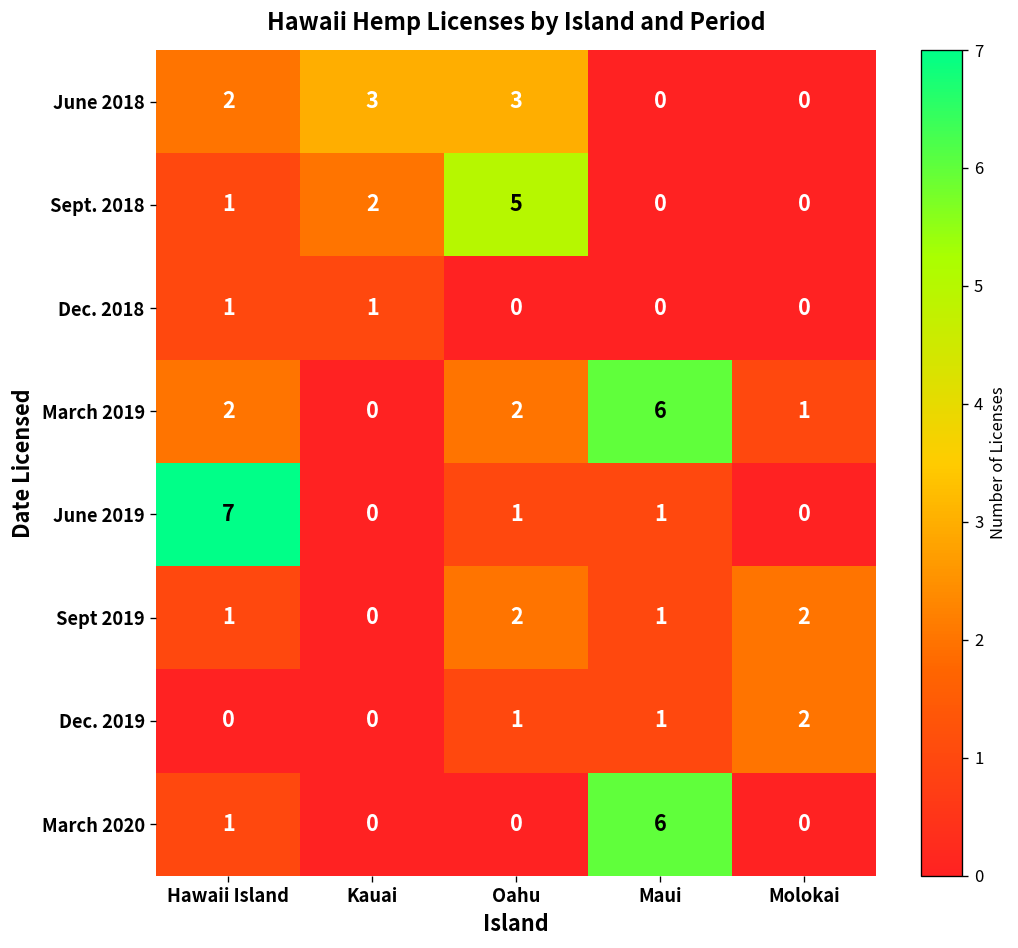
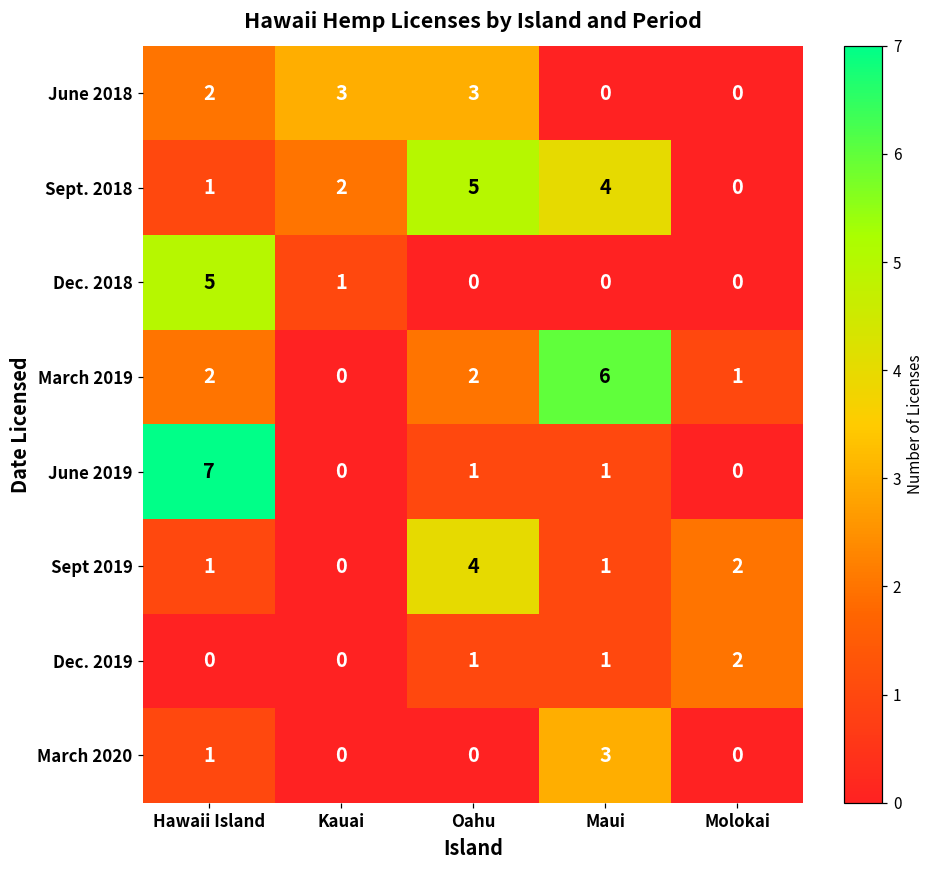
Sept. 2018, Maui: 0 -> 4
Dec. 2018, Hawaii Island: 1 -> 5
Sept 2019, Oahu: 2 -> 4
March 2020, Maui: 6 -> 3
